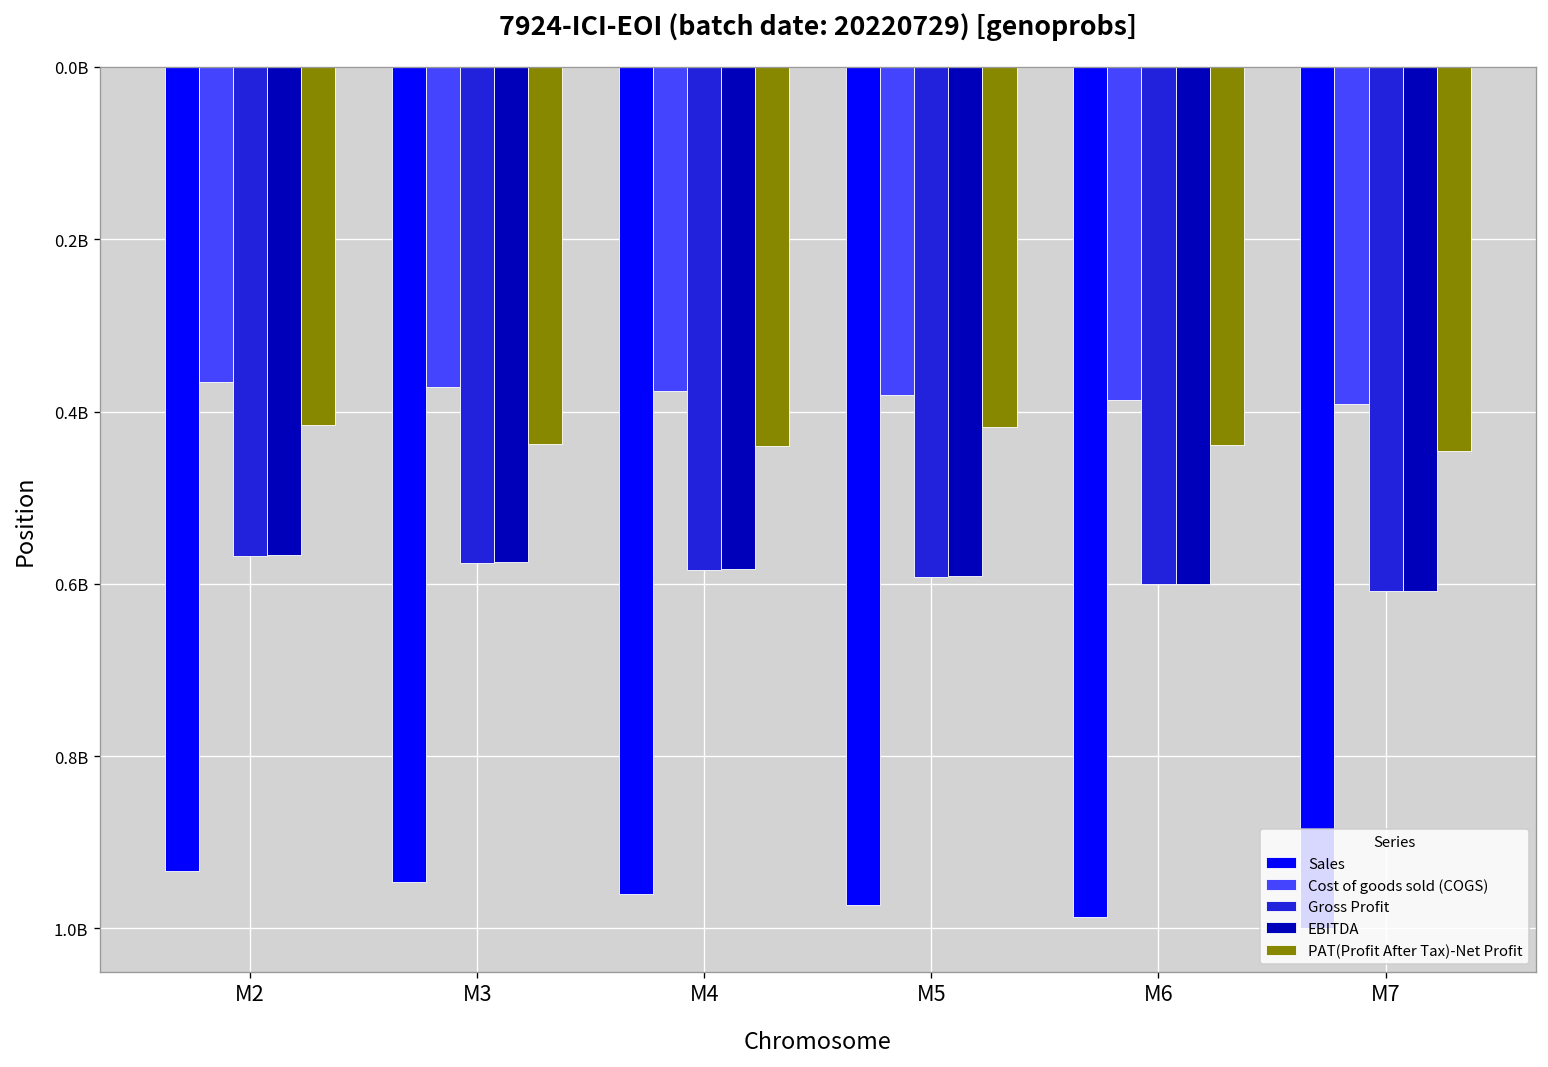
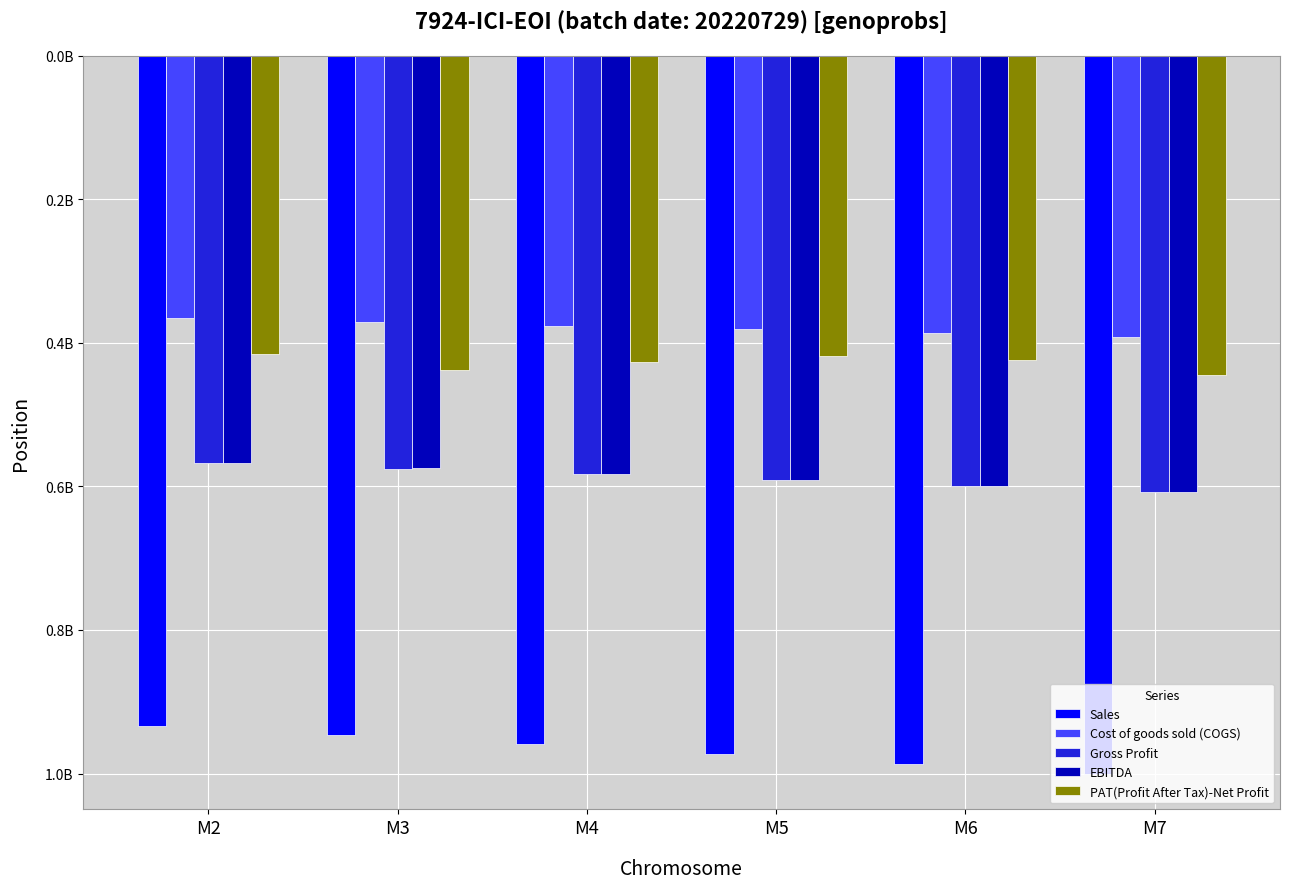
PAT(Profit After Tax)-Net Profit, M4: 440000000 -> 430000000
PAT(Profit After Tax)-Net Profit, M6: 440000000 -> 420000000
